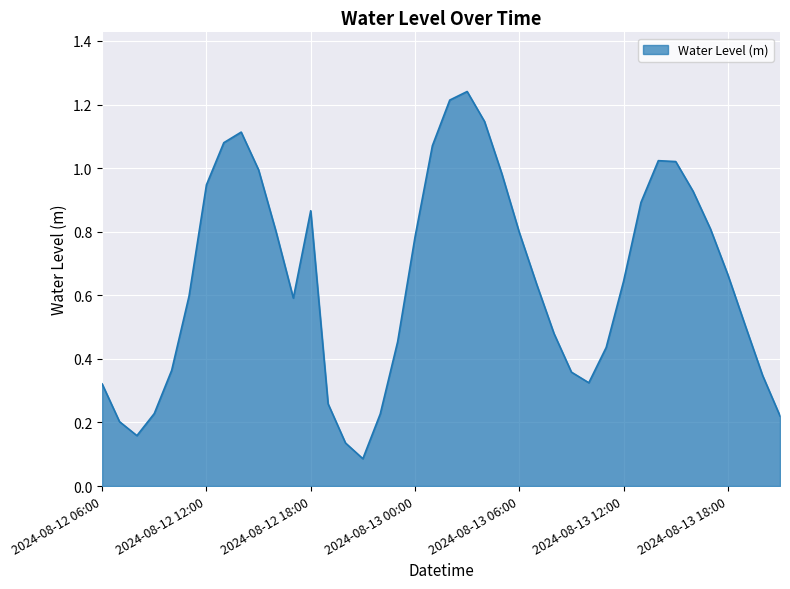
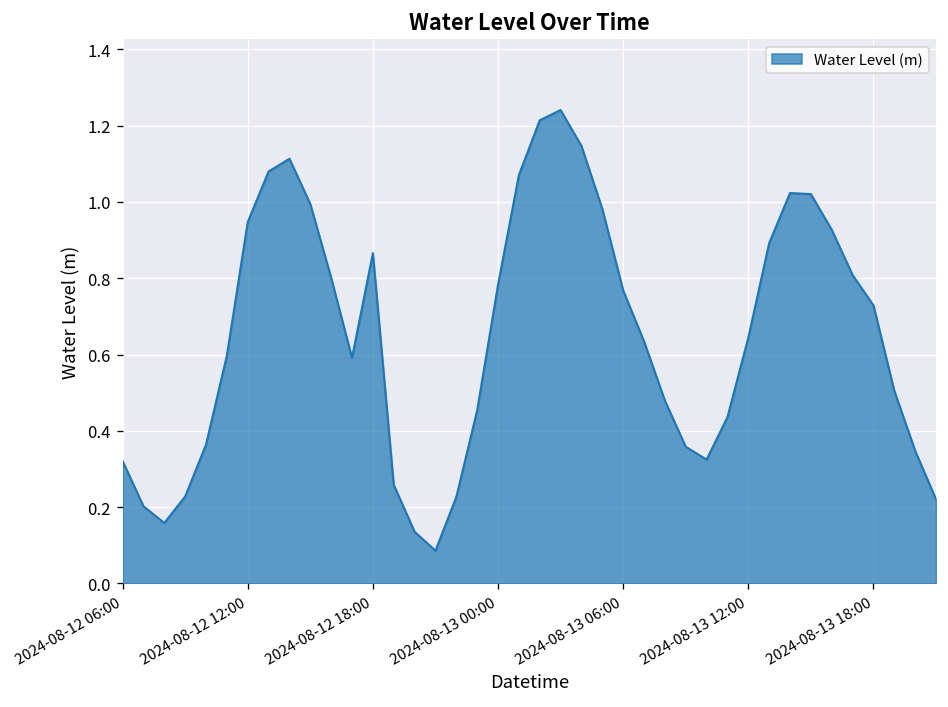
2024-08-13 06:00: 0.80 -> 0.77
2024-08-13 18:00: 0.66 -> 0.73
